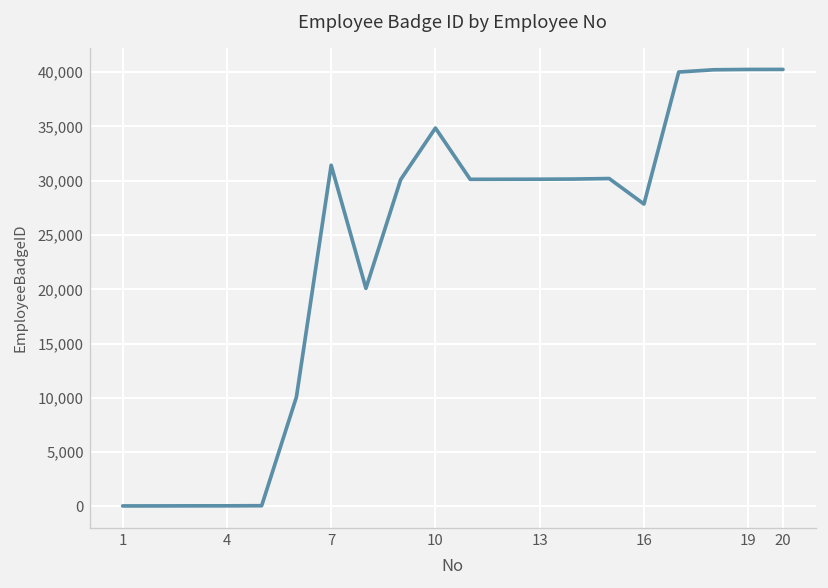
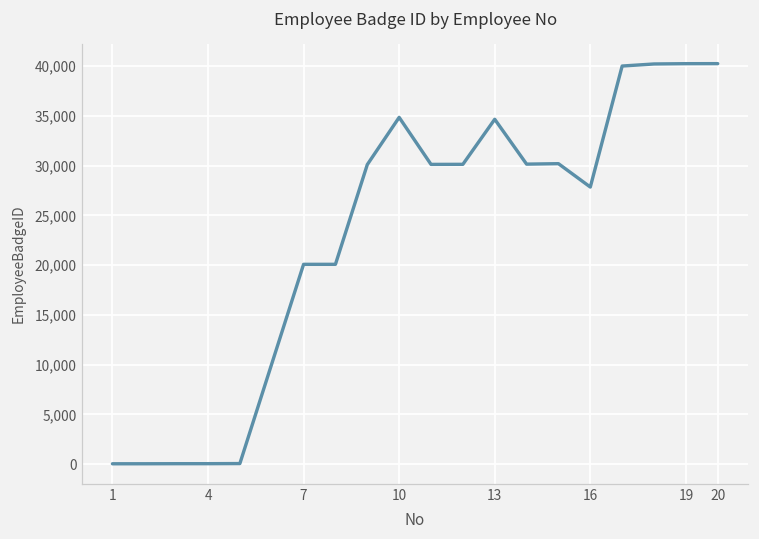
7: 31,000 -> 20,000
13: 30,000 -> 35,000
